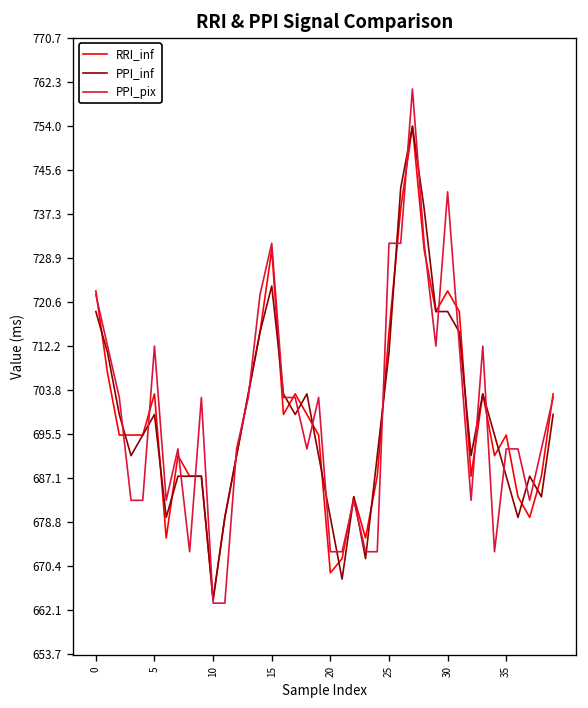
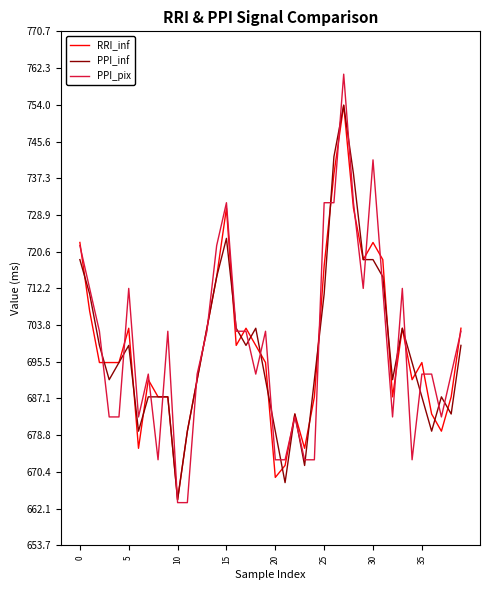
RRI_inf, 25: 715 -> 717
